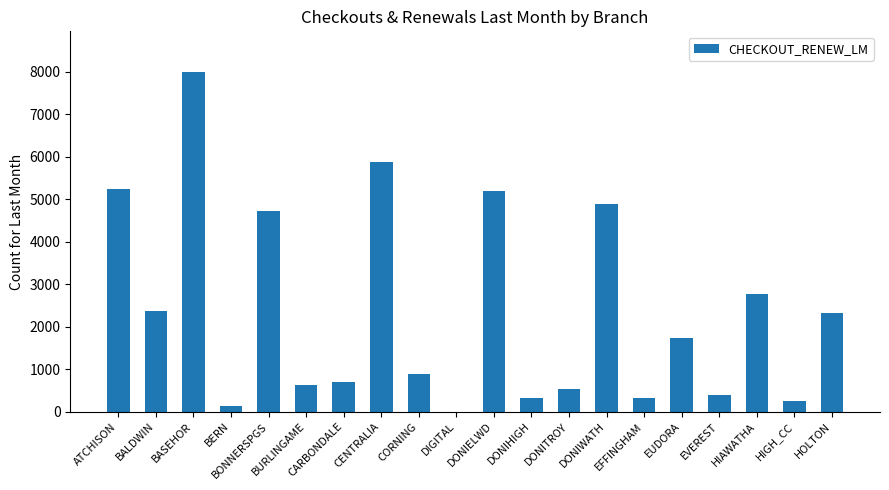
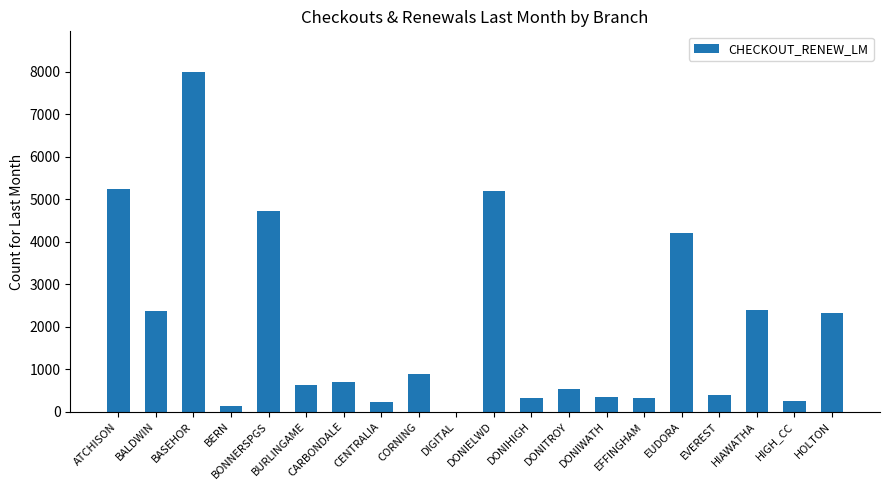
CENTRALIA: 5900 -> 200
DONIWATH: 4900 -> 300
EUDORA: 1700 -> 4200
HIAWATHA: 2800 -> 2400
